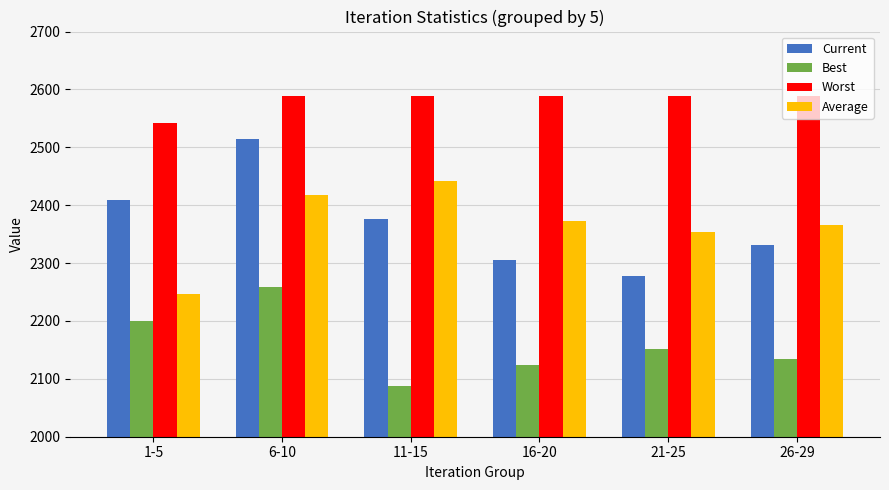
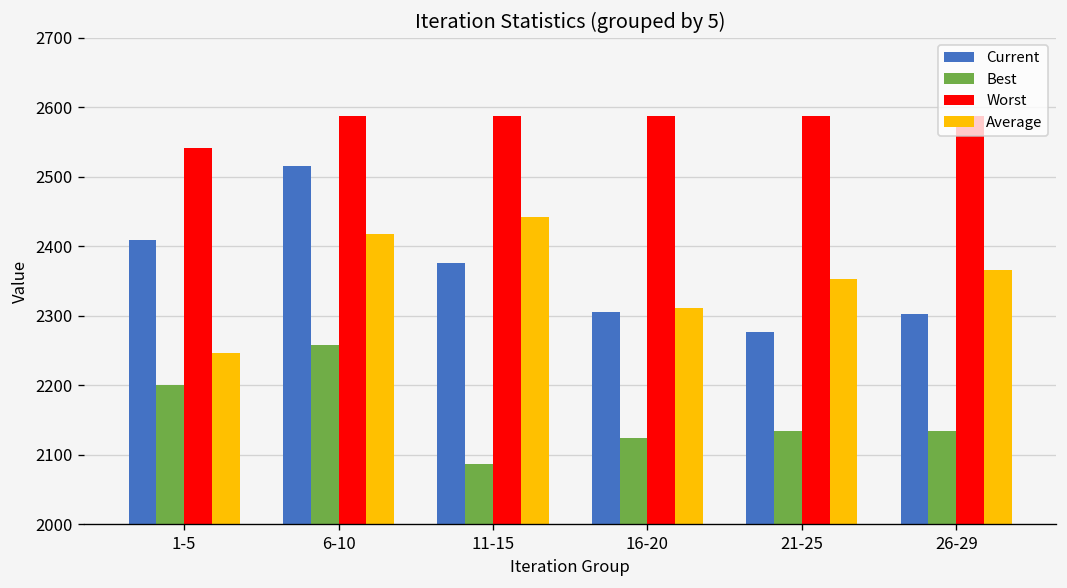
Average, 16-20: 2370 -> 2310
Best, 21-25: 2150 -> 2130
Current, 26-29: 2330 -> 2300
